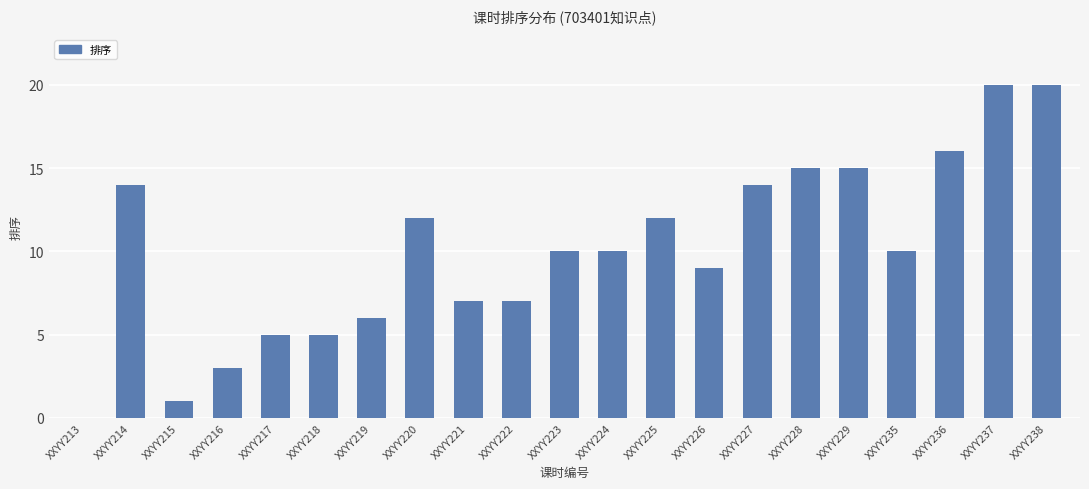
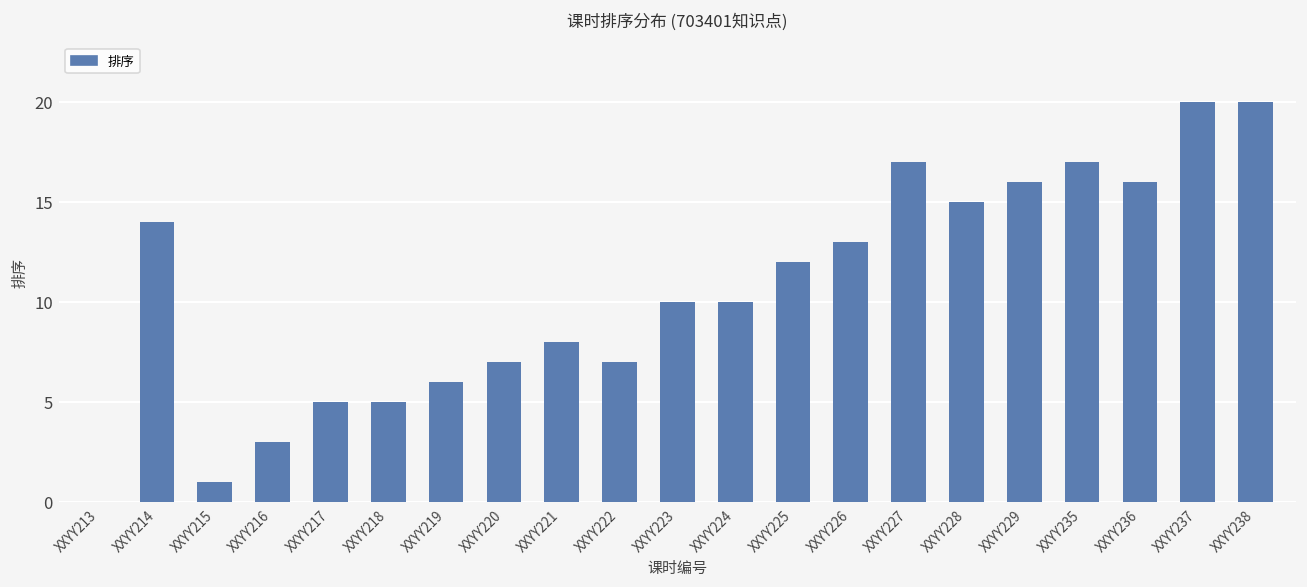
XXYY220: 12 -> 7
XXYY221: 7 -> 8
XXYY226: 9 -> 13
XXYY227: 14 -> 17
XXYY229: 15 -> 16
XXYY235: 10 -> 17
